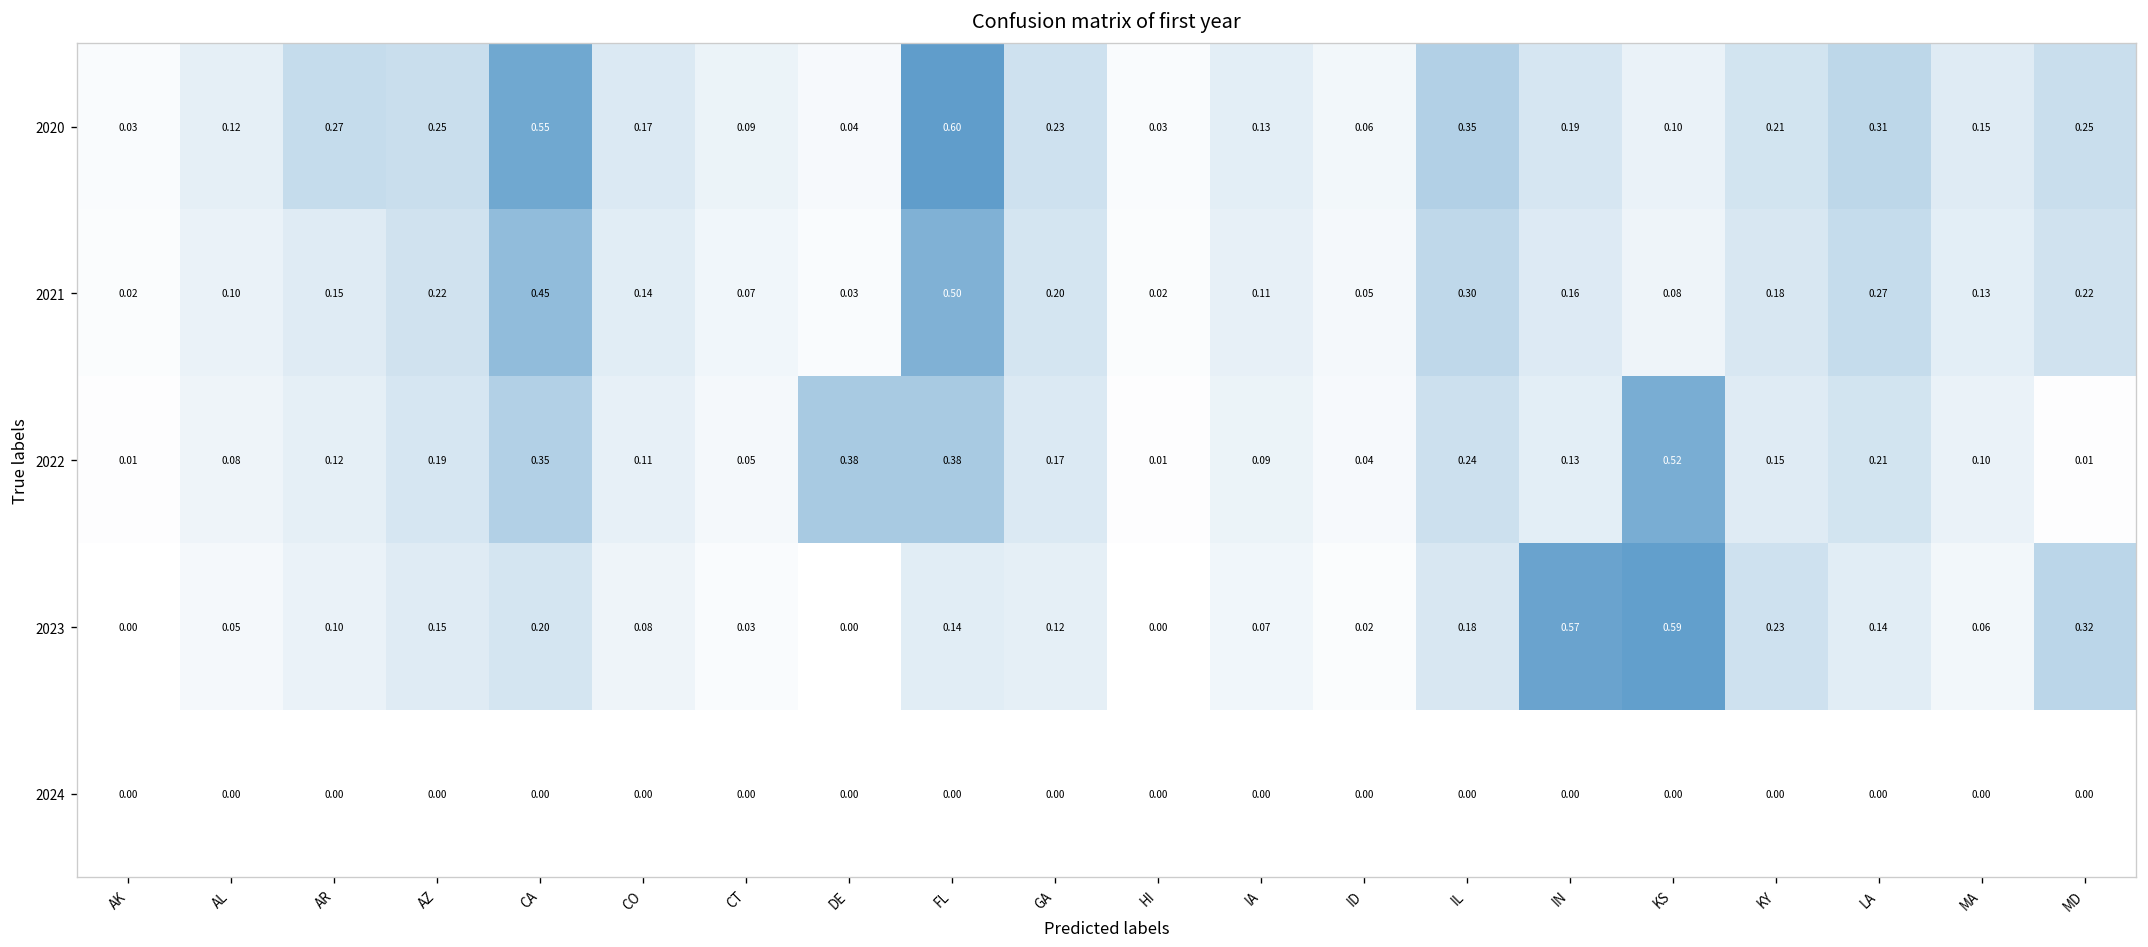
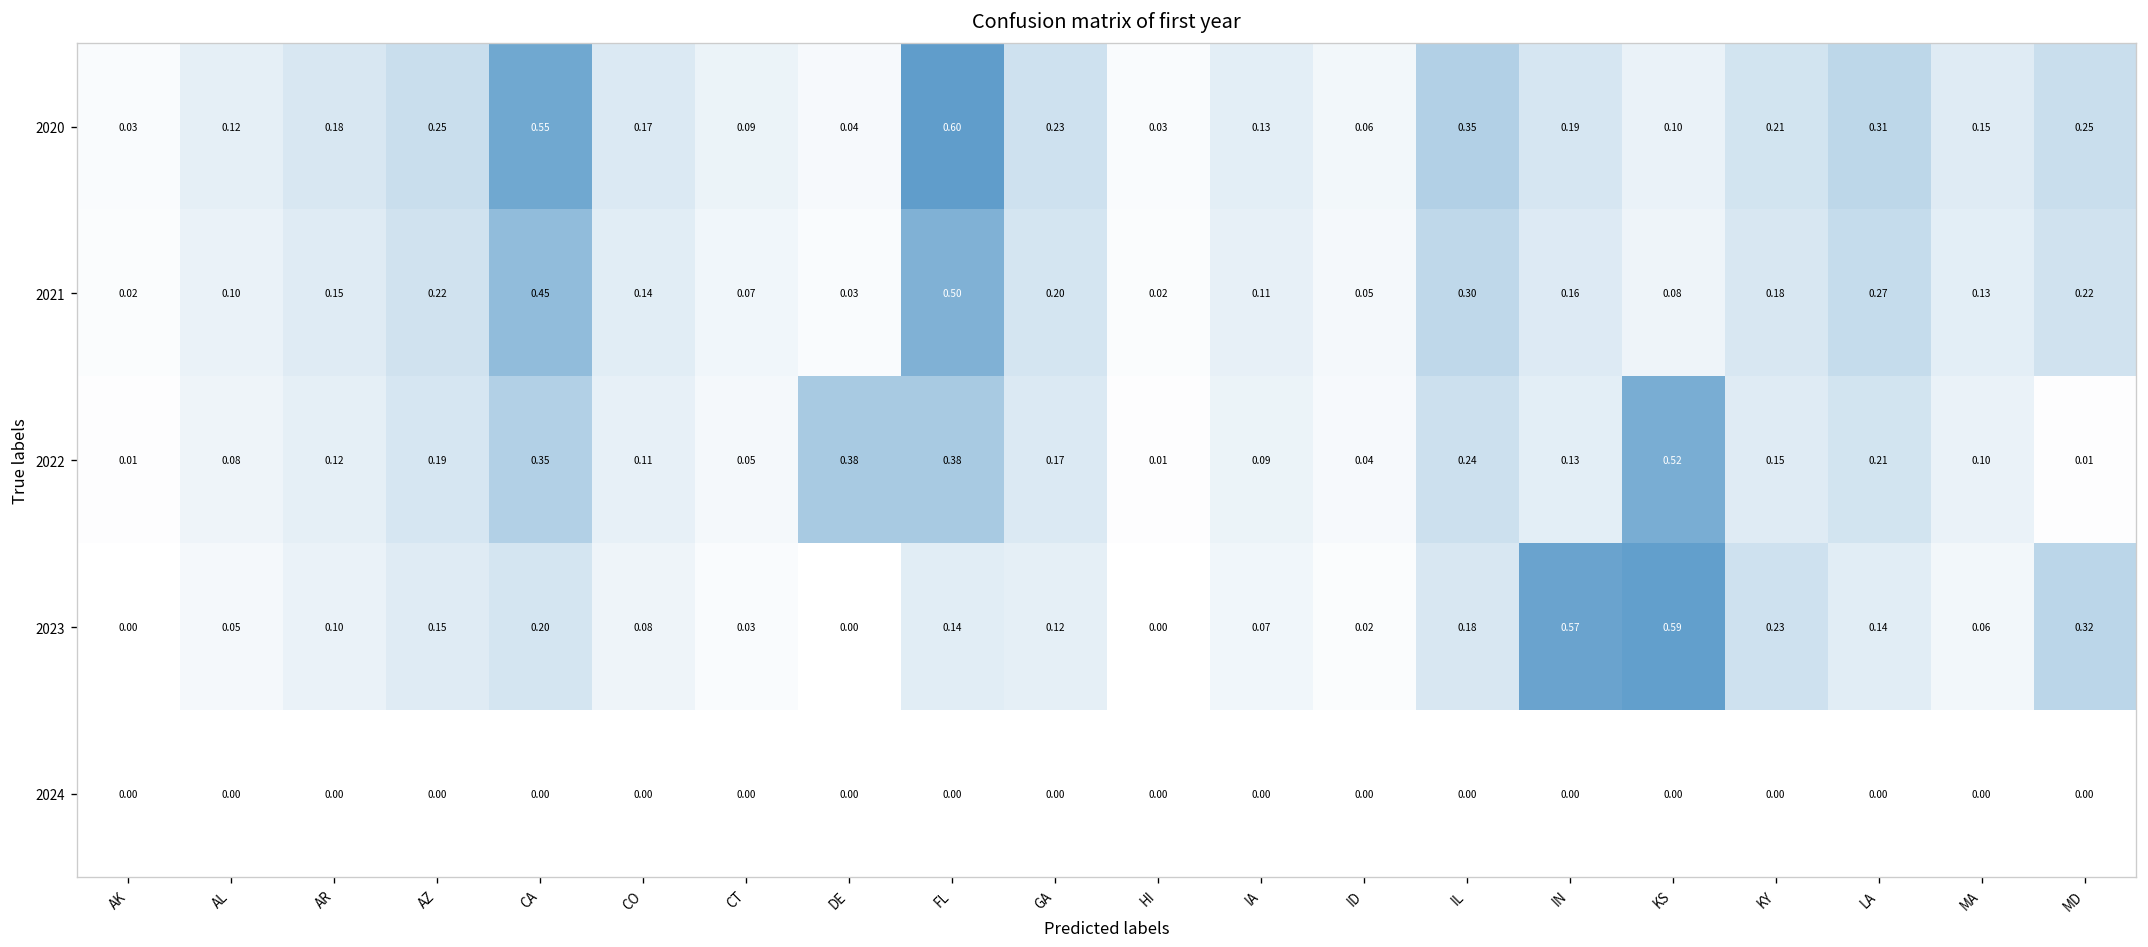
2020, AR: 0.27 -> 0.18
